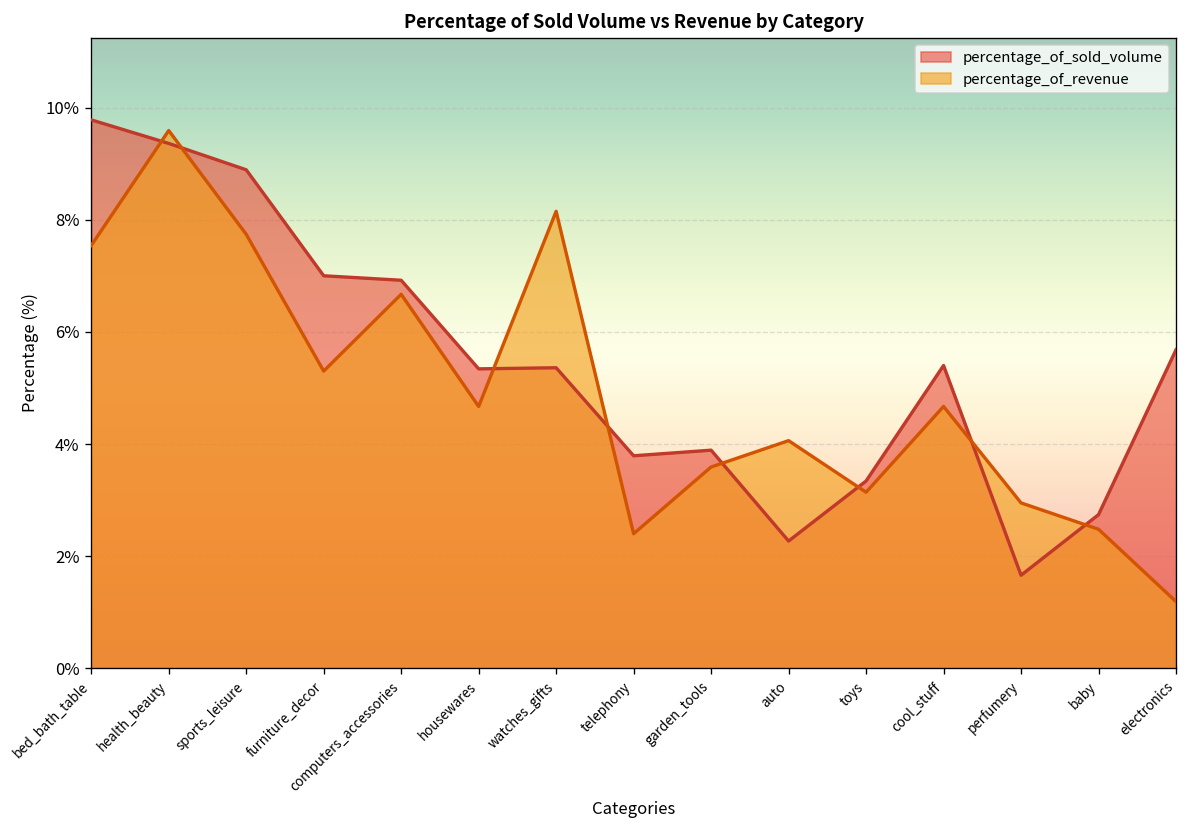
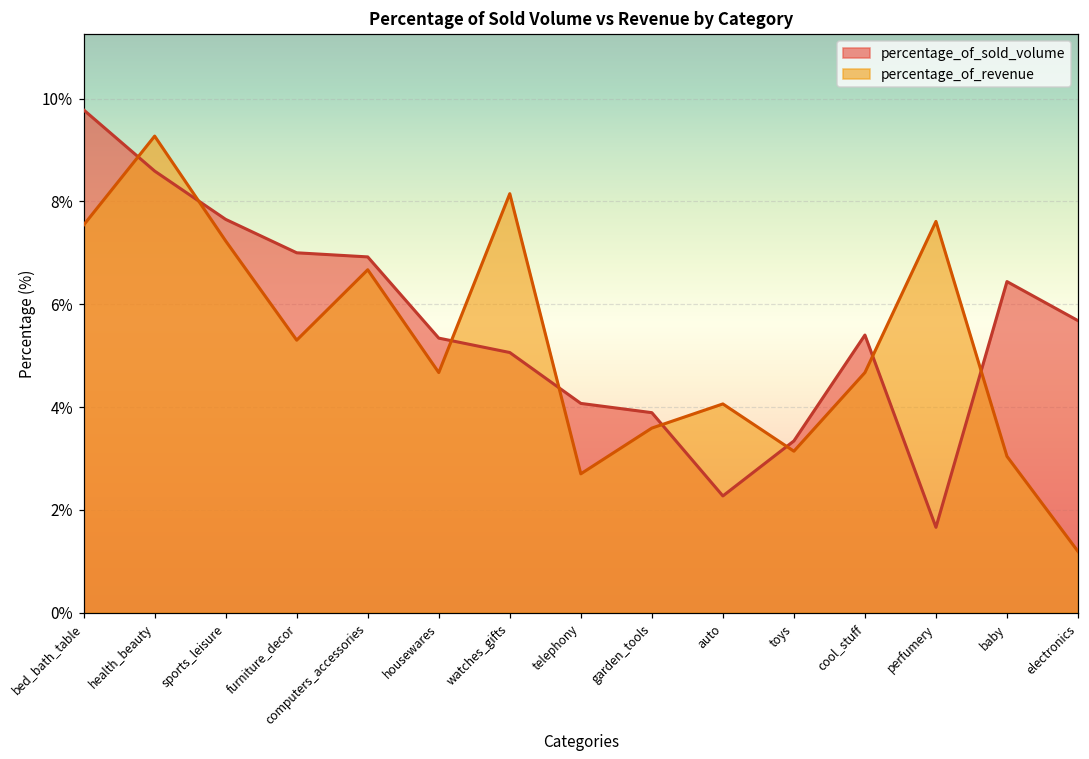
percentage_of_sold_volume, health_beauty: 9.4% -> 8.6%
percentage_of_revenue, health_beauty: 9.6% -> 9.3%
percentage_of_sold_volume, sports_leisure: 8.9% -> 7.7%
percentage_of_revenue, sports_leisure: 7.7% -> 7.2%
percentage_of_sold_volume, watches_gifts: 5.4% -> 5.1%
percentage_of_sold_volume, telephony: 3.8% -> 4.1%
percentage_of_revenue, telephony: 2.4% -> 2.7%
percentage_of_revenue, perfumery: 3.0% -> 7.6%
percentage_of_sold_volume, baby: 2.7% -> 6.4%
percentage_of_revenue, baby: 2.5% -> 3.0%
